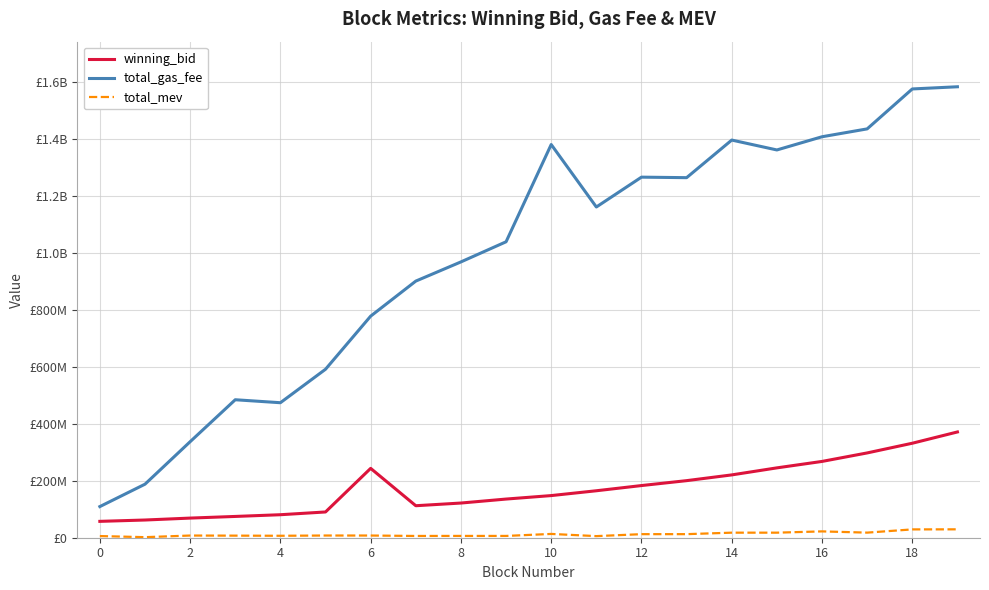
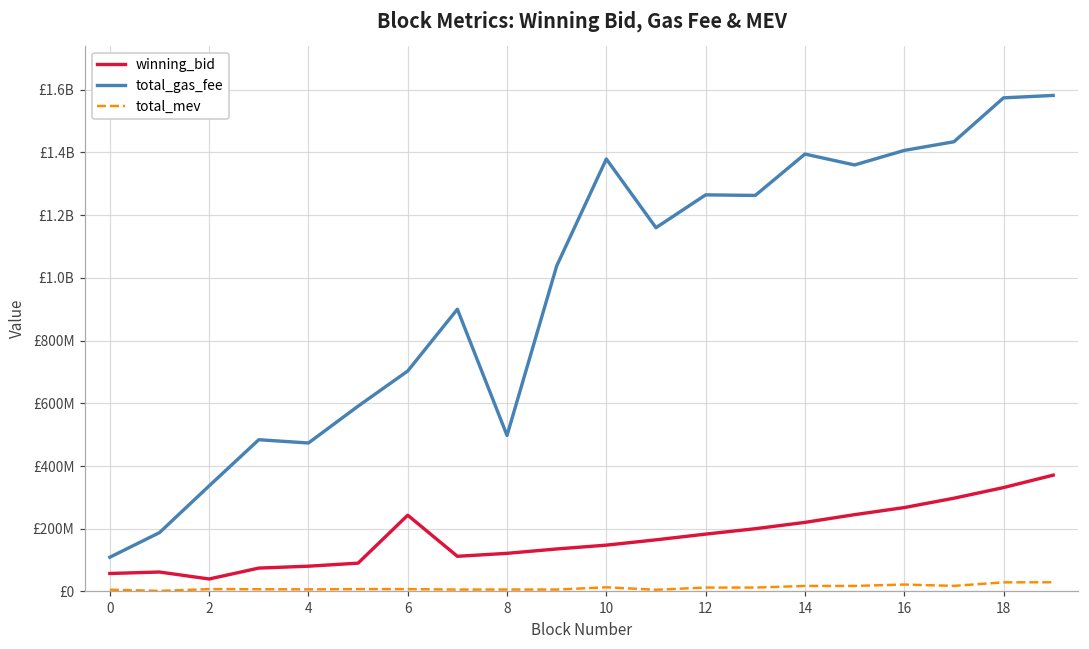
winning_bid, 2: £70000000 -> £40000000
total_gas_fee, 6: £780000000 -> £700000000
total_gas_fee, 8: £970000000 -> £500000000
